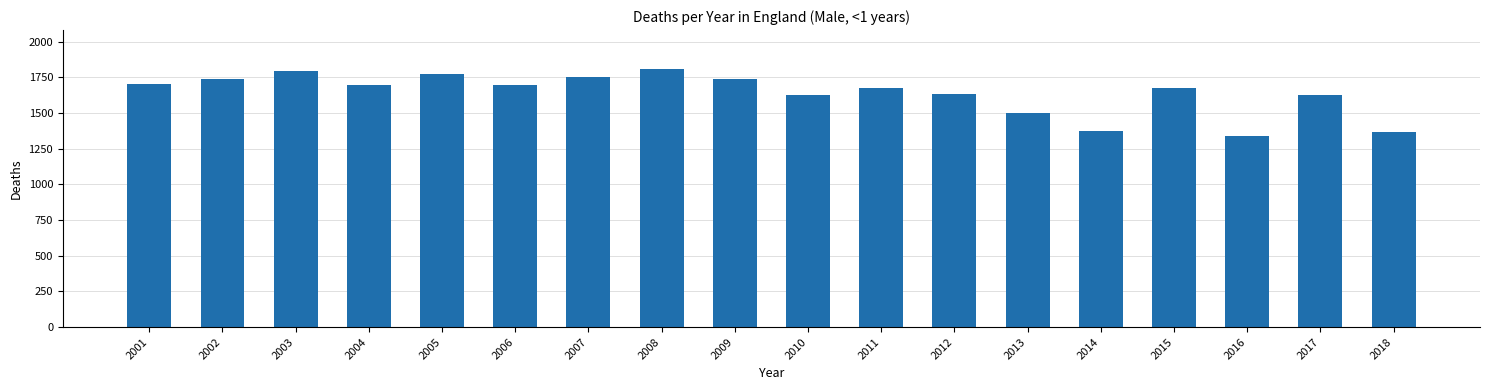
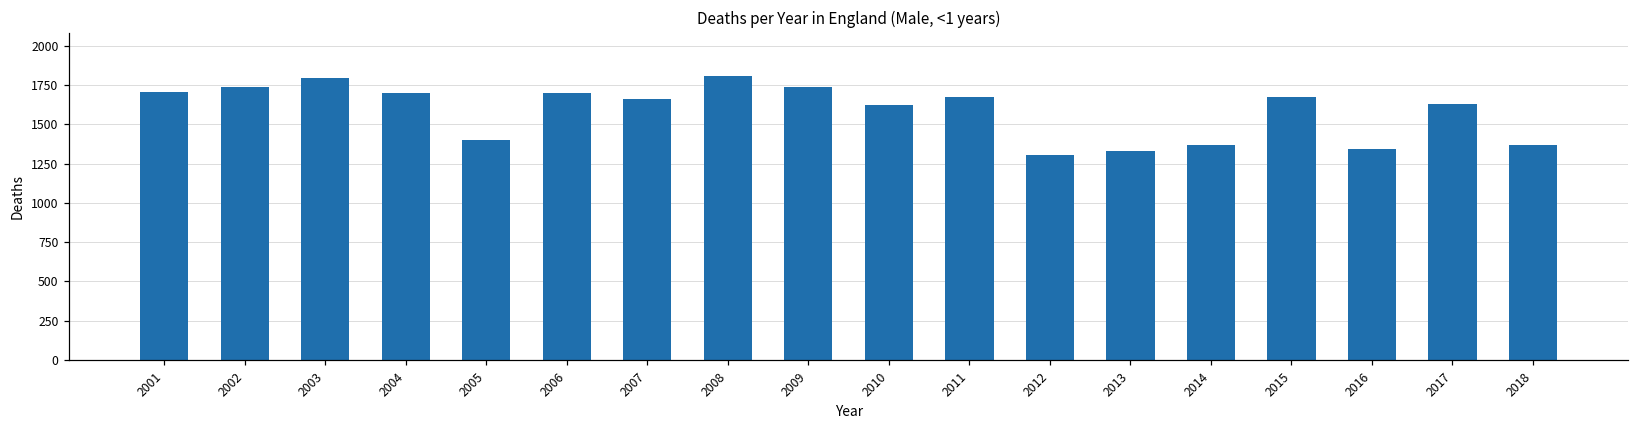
2005: 1770 -> 1400
2007: 1750 -> 1660
2012: 1630 -> 1300
2013: 1500 -> 1330
